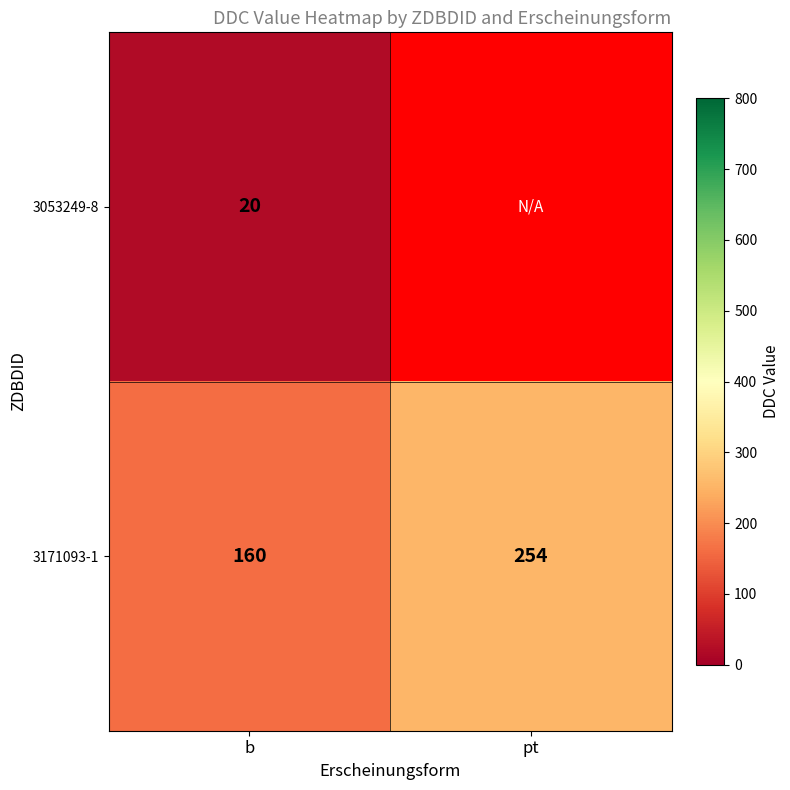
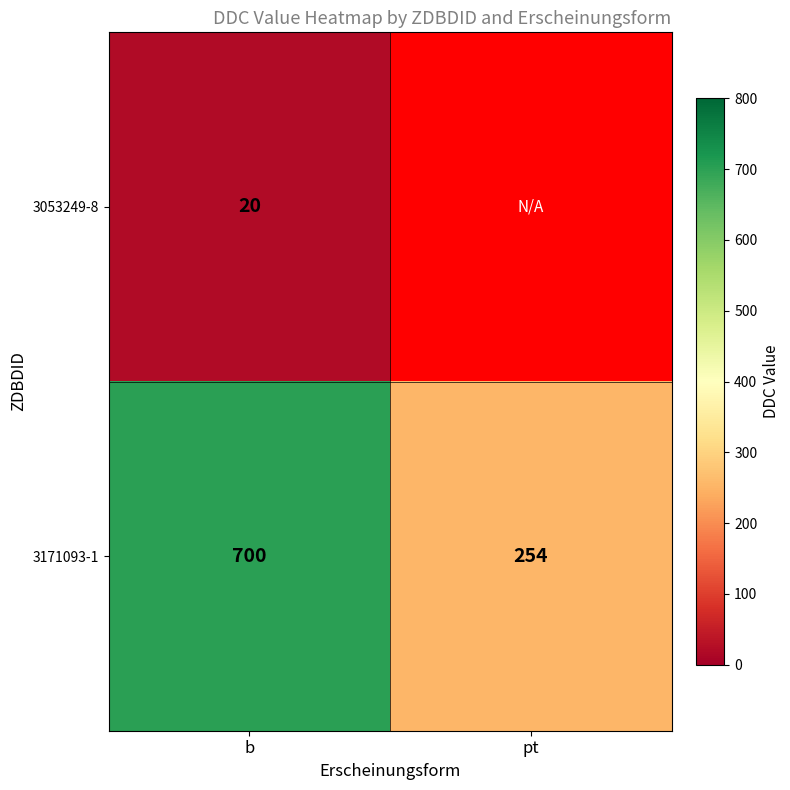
3171093-1, b: 160 -> 700
